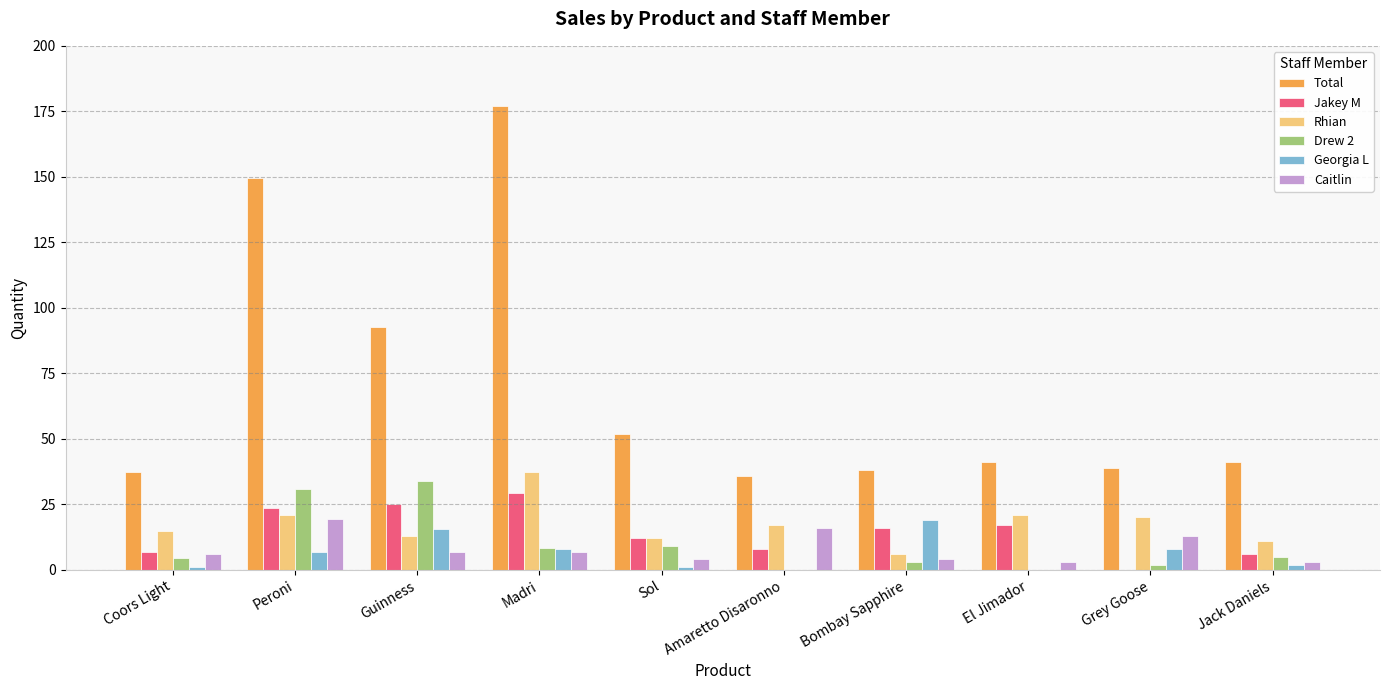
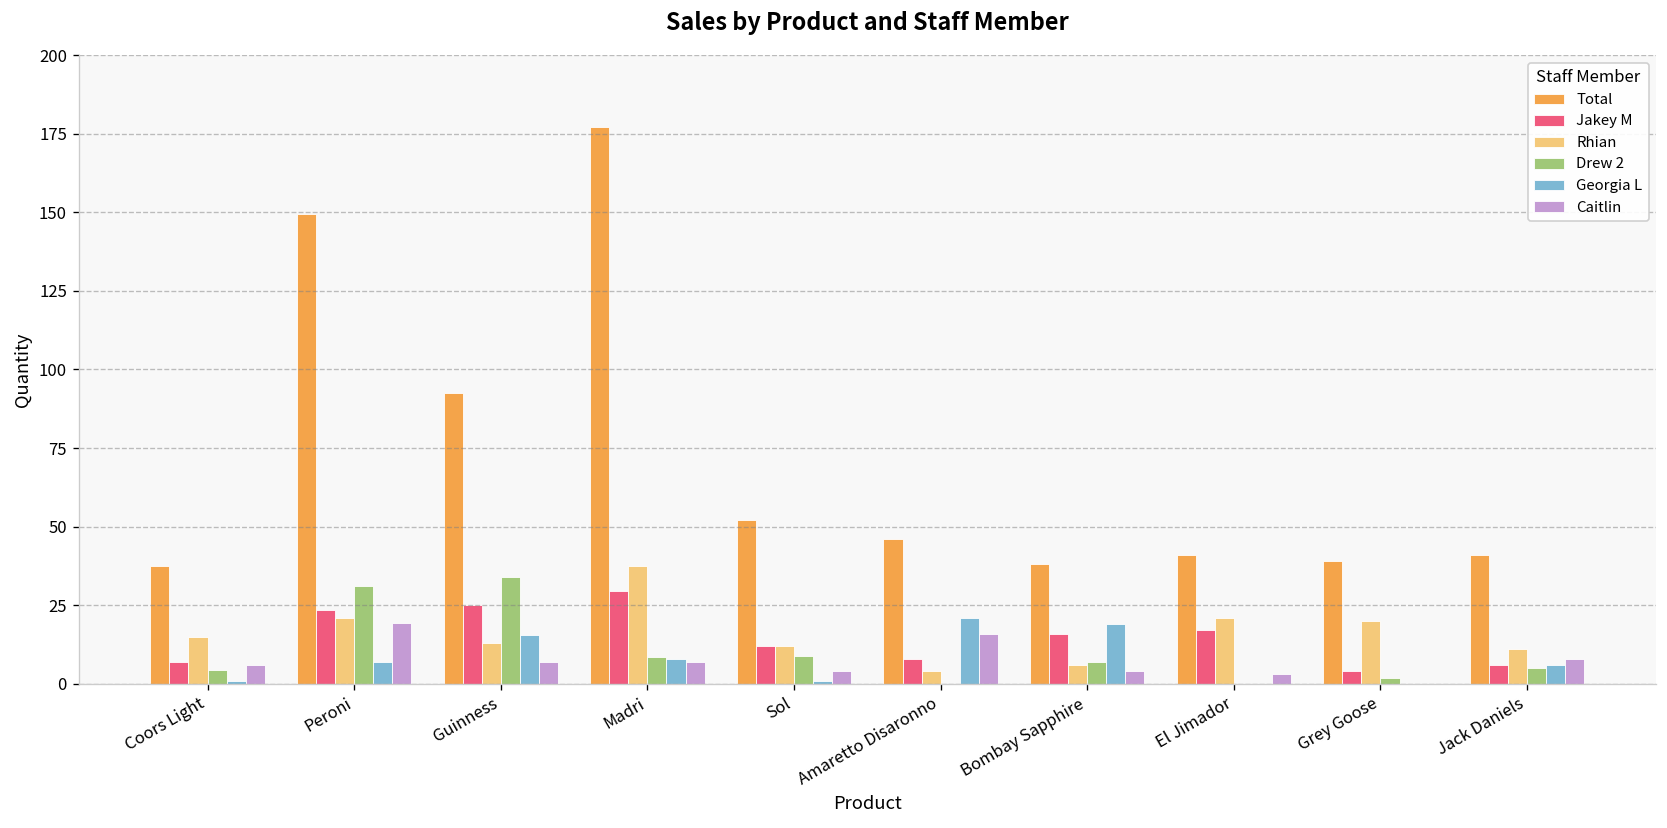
Total, Amaretto Disaronno: 36 -> 46
Rhian, Amaretto Disaronno: 17 -> 4
Georgia L, Amaretto Disaronno: 0 -> 21
Drew 2, Bombay Sapphire: 3 -> 7
Jakey M, Grey Goose: 0 -> 4
Georgia L, Grey Goose: 8 -> 0
Caitlin, Grey Goose: 13 -> 0
Georgia L, Jack Daniels: 2 -> 6
Caitlin, Jack Daniels: 3 -> 8
